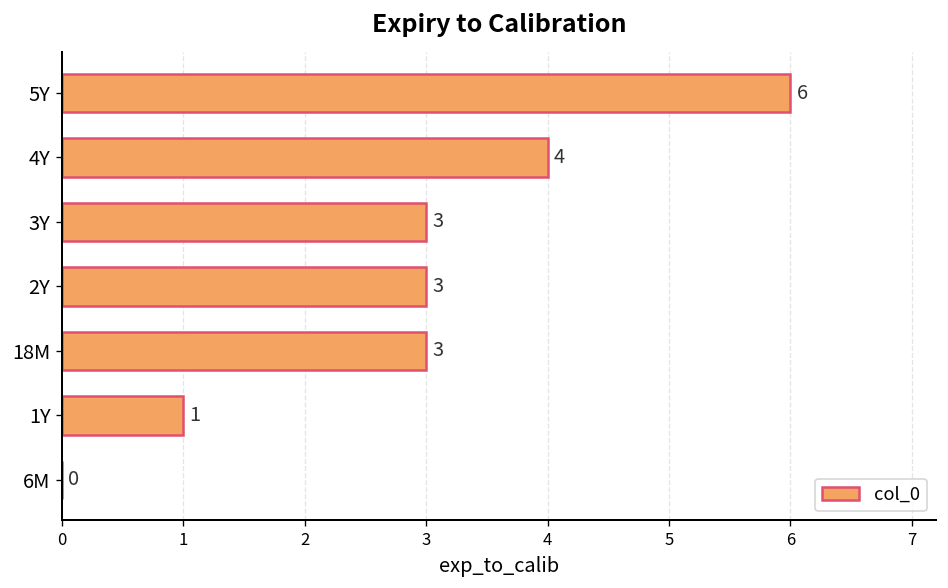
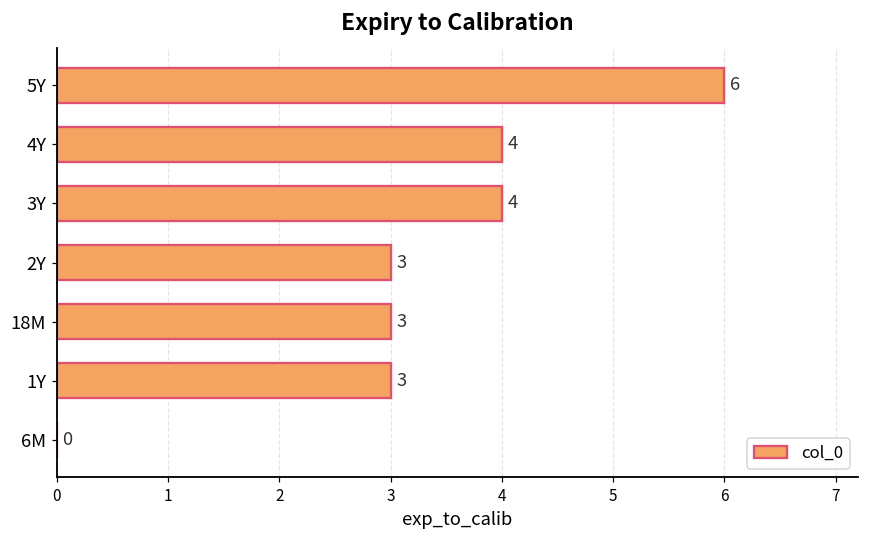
3Y: 3 -> 4
1Y: 1 -> 3
